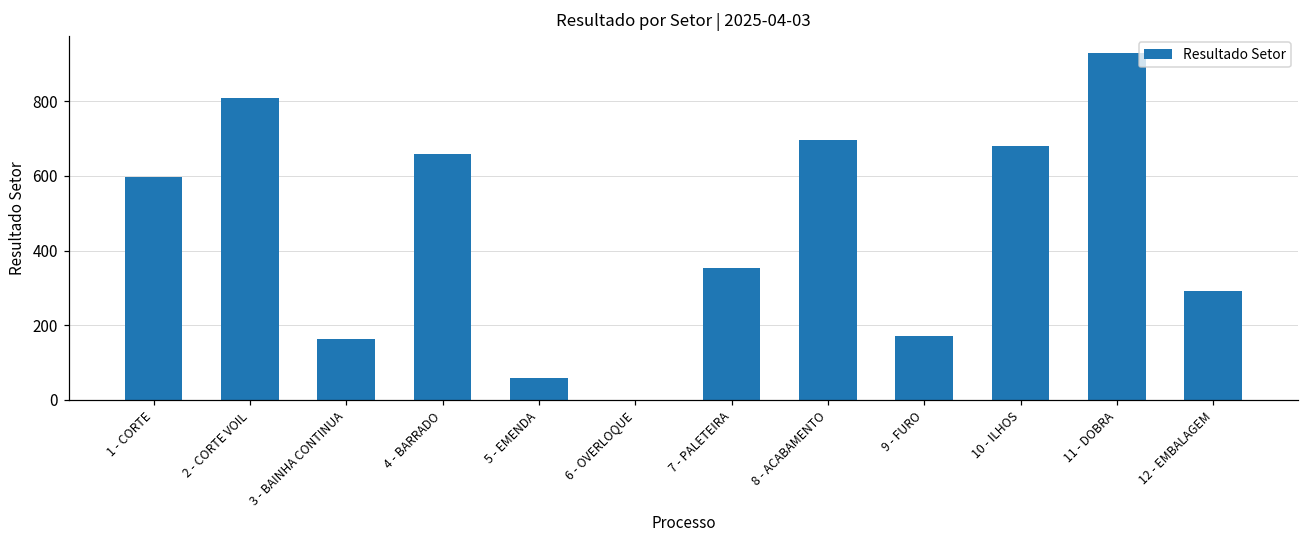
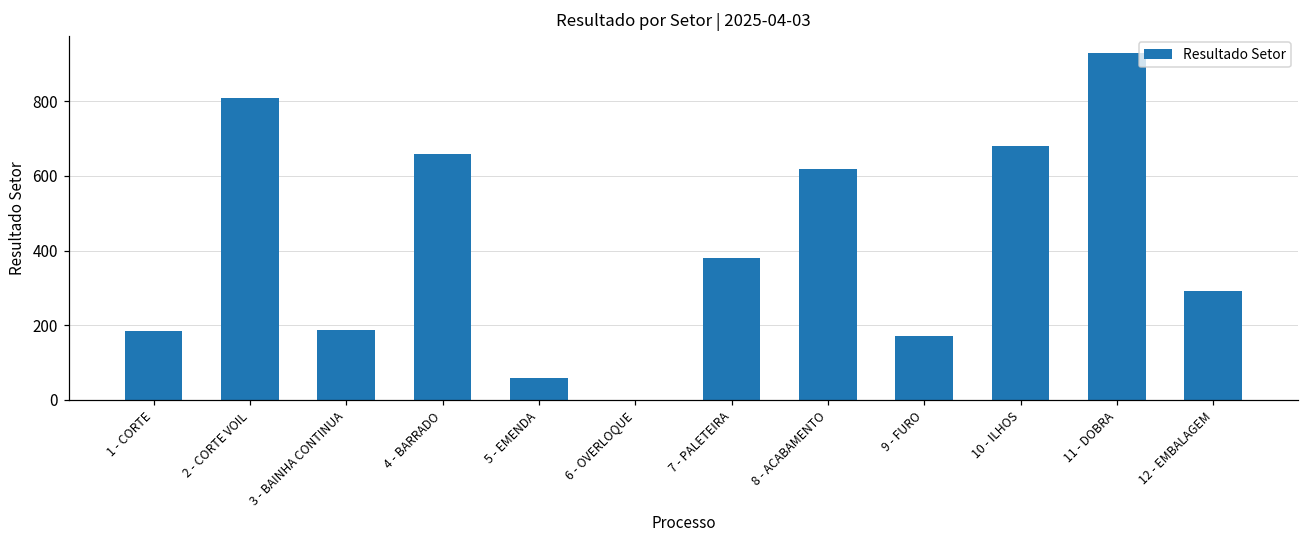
1 - CORTE: 600 -> 180
3 - BAINHA CONTINUA: 160 -> 190
7 - PALETEIRA: 350 -> 380
8 - ACABAMENTO: 700 -> 620
